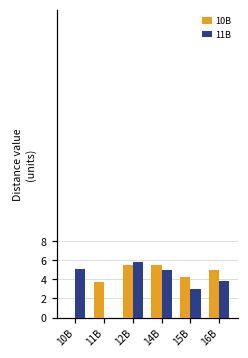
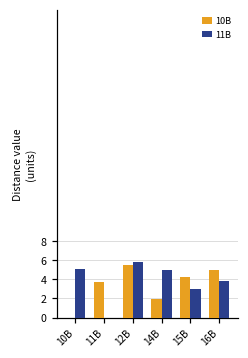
10B, 14B: 5 -> 2
